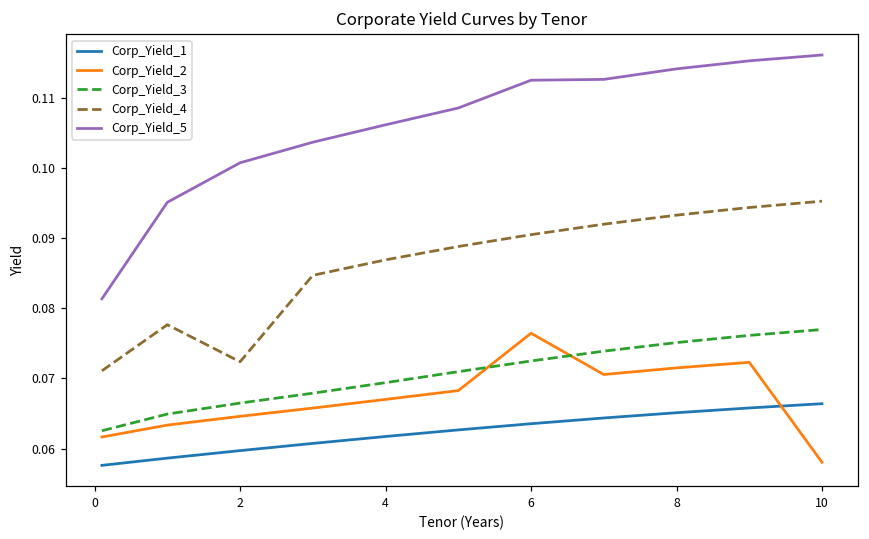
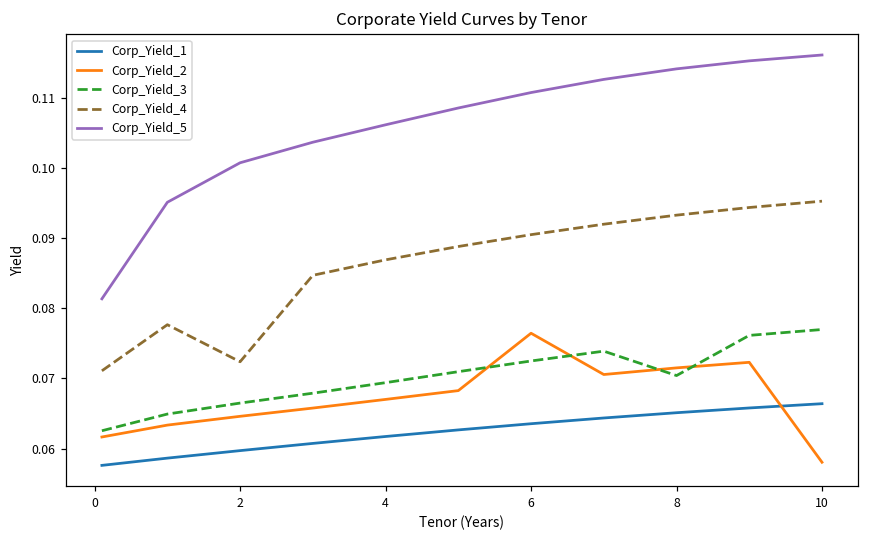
Corp_Yield_5, 6: 0.113 -> 0.111
Corp_Yield_3, 8: 0.075 -> 0.070
